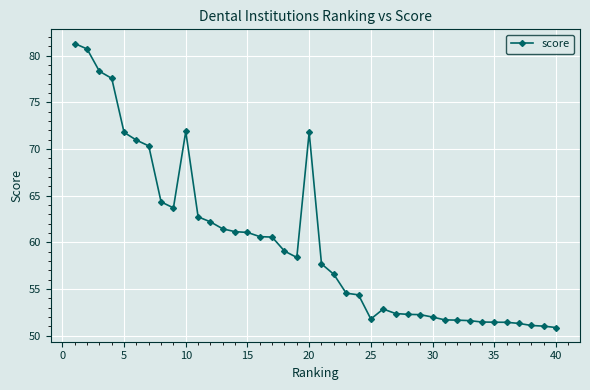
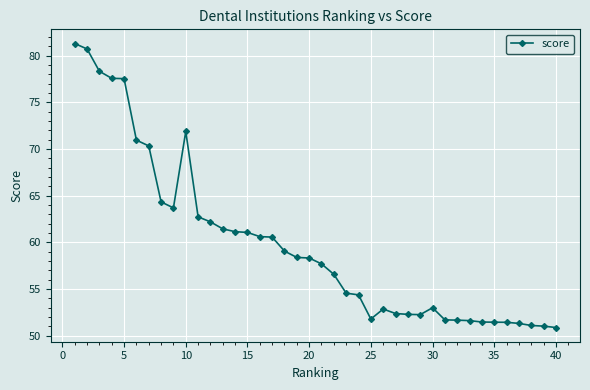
5: 72 -> 78
20: 72 -> 58
30: 52 -> 53
